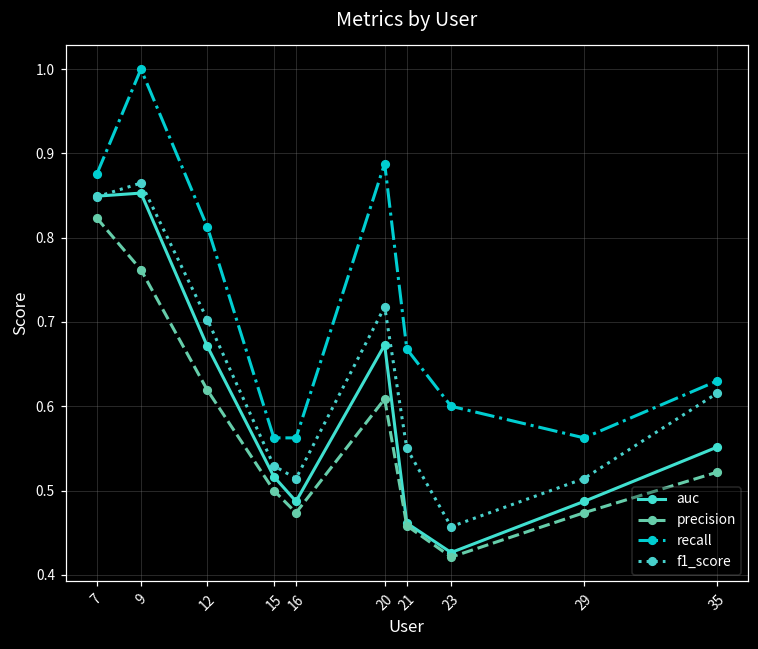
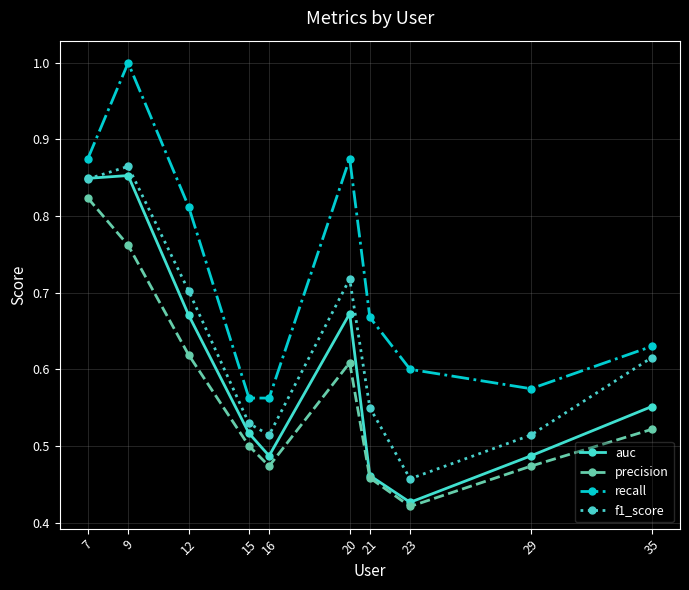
recall, 20: 0.89 -> 0.88
recall, 29: 0.56 -> 0.57
